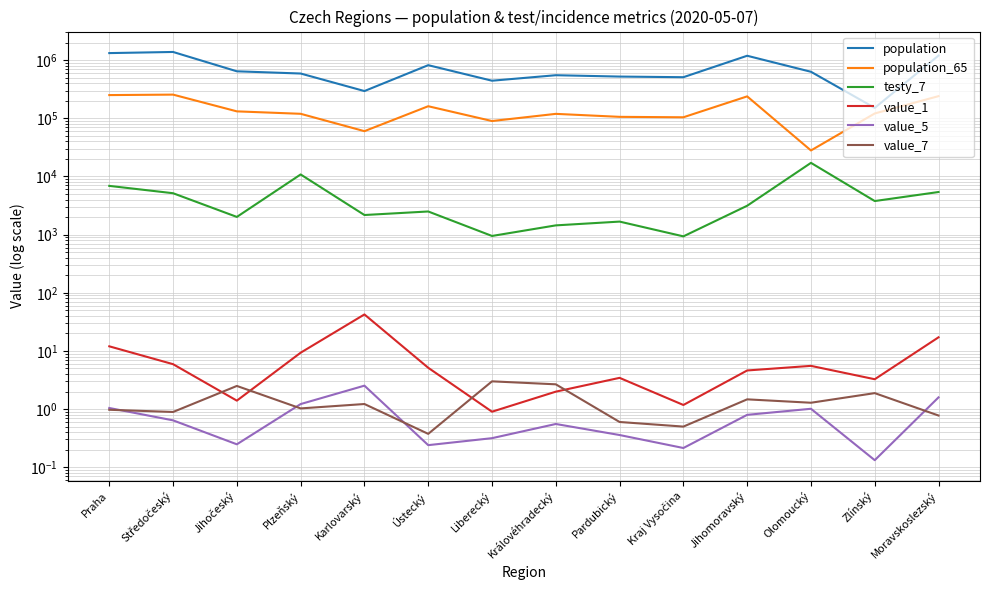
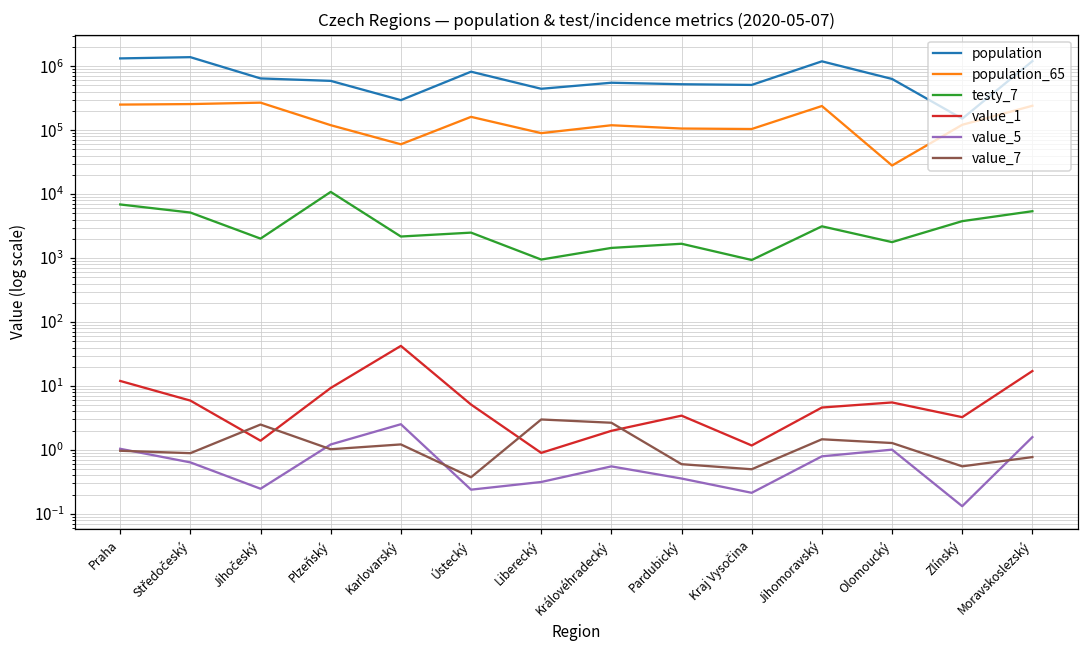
population_65, Jihočeský: 130000 -> 300000
testy_7, Olomoucký: 17000 -> 1800
value_7, Zlínský: 1.9 -> 0.6
